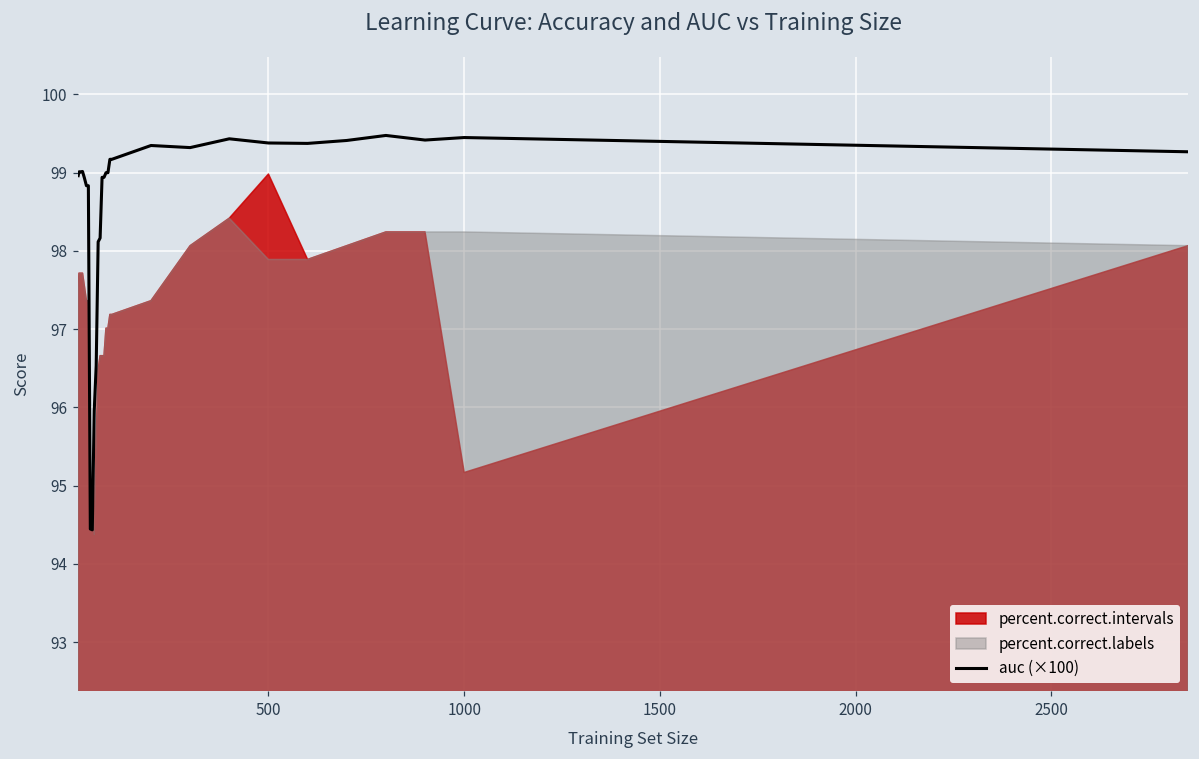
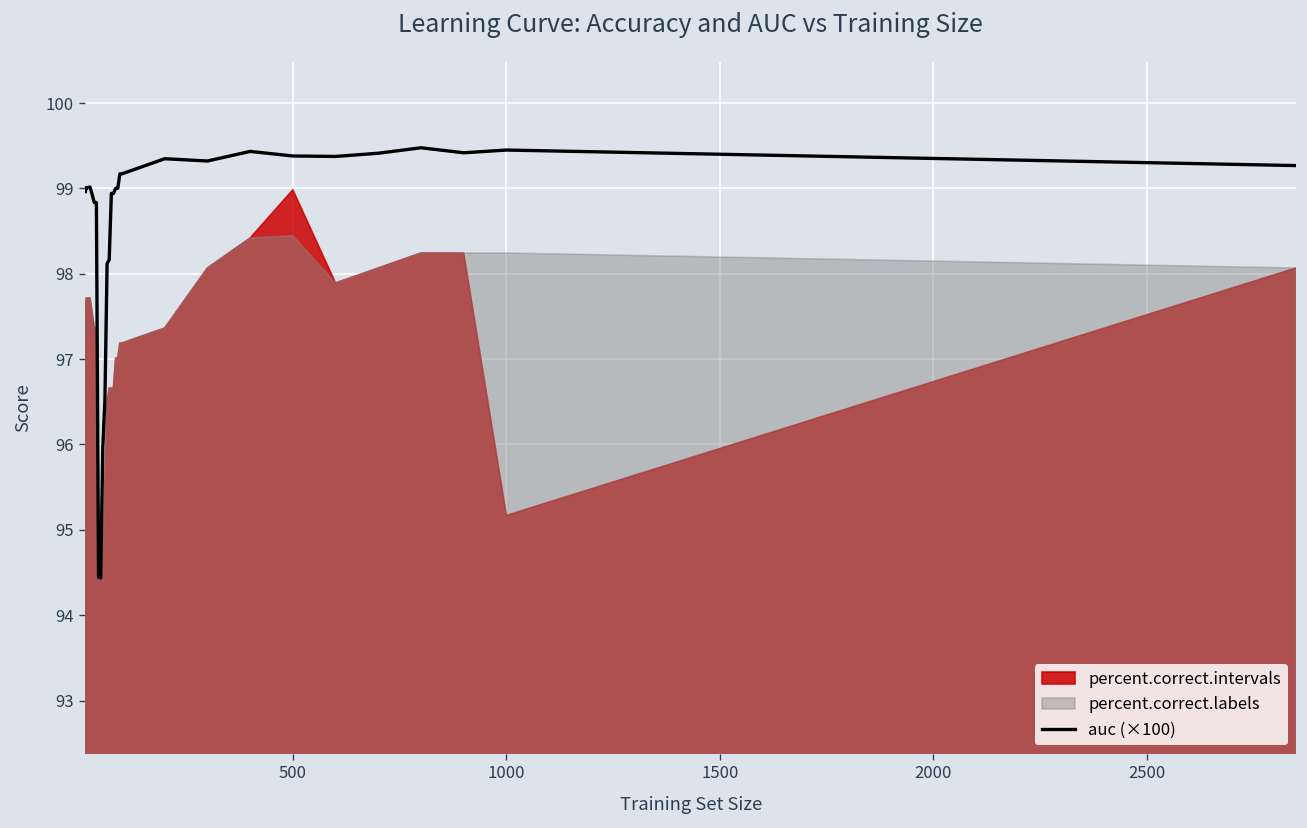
percent.correct.labels, 500: 97.9 -> 98.4
